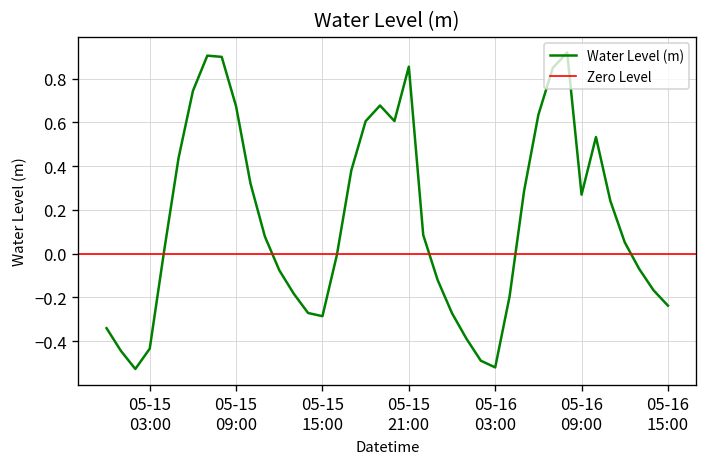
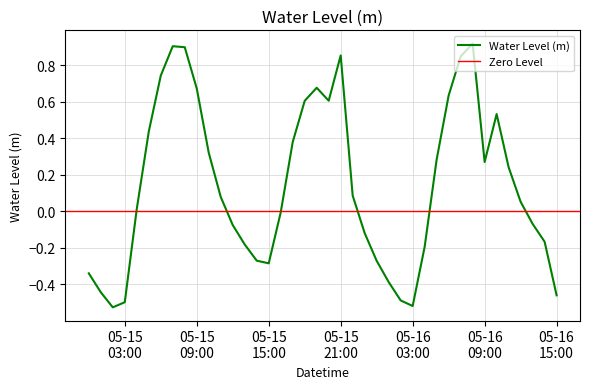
05-15 03:00: -0.43 -> -0.50
05-16 15:00: -0.24 -> -0.46
